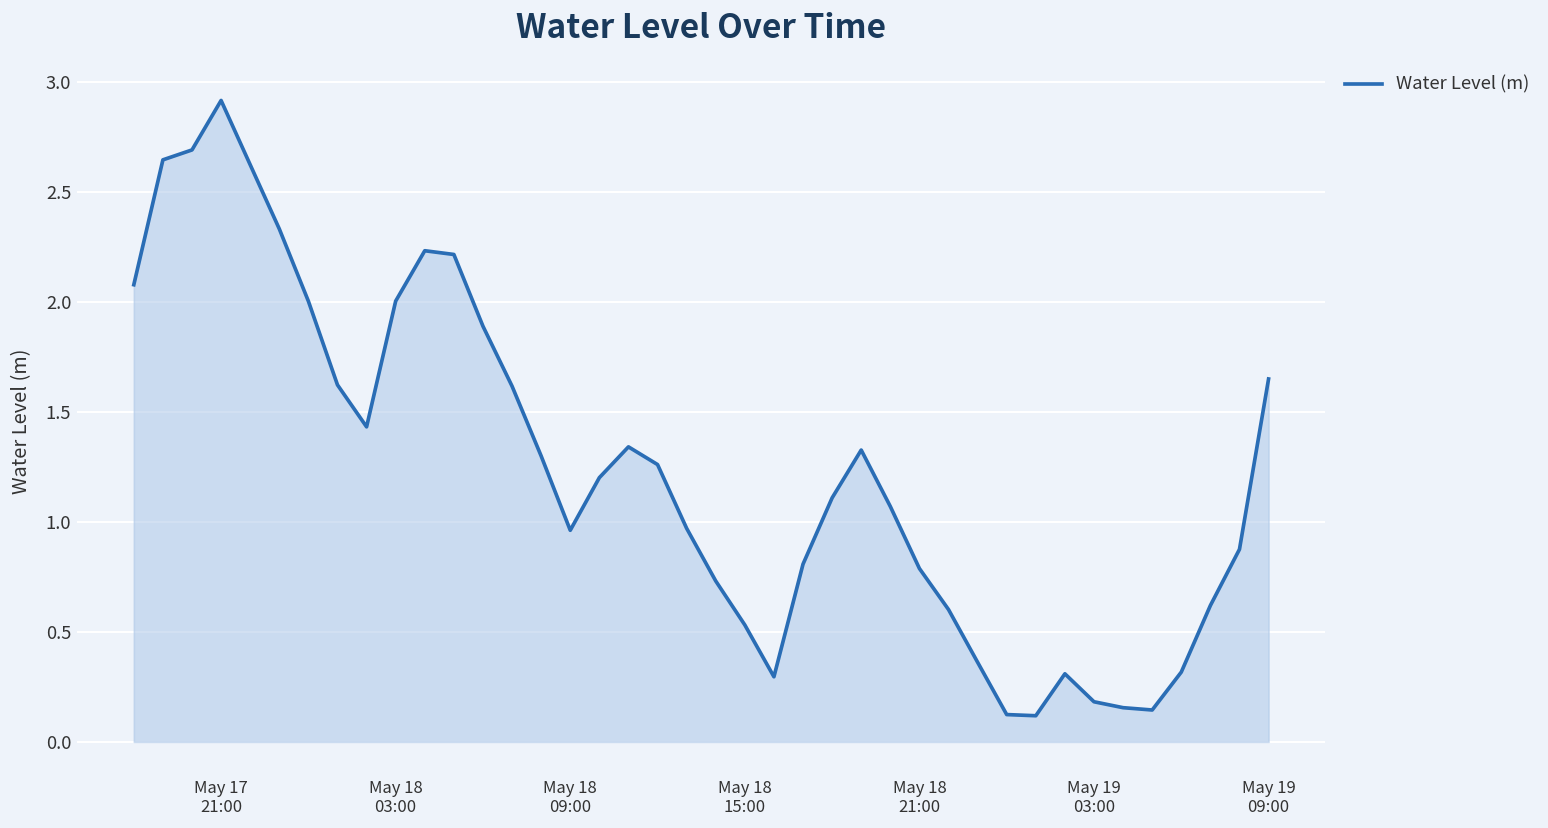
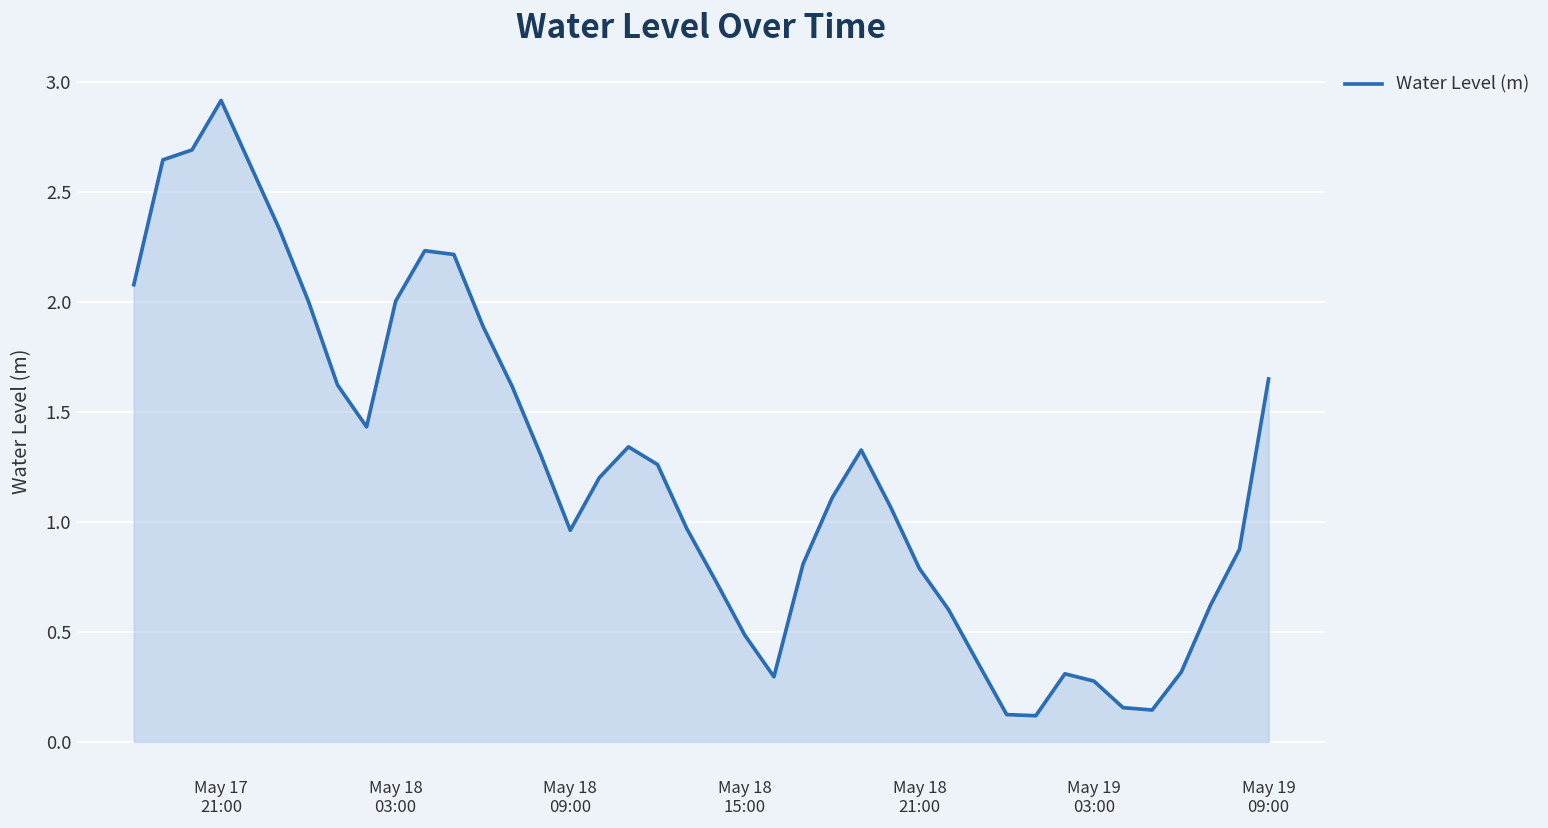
May 18 15:00: 0.53 -> 0.49
May 19 03:00: 0.18 -> 0.28
